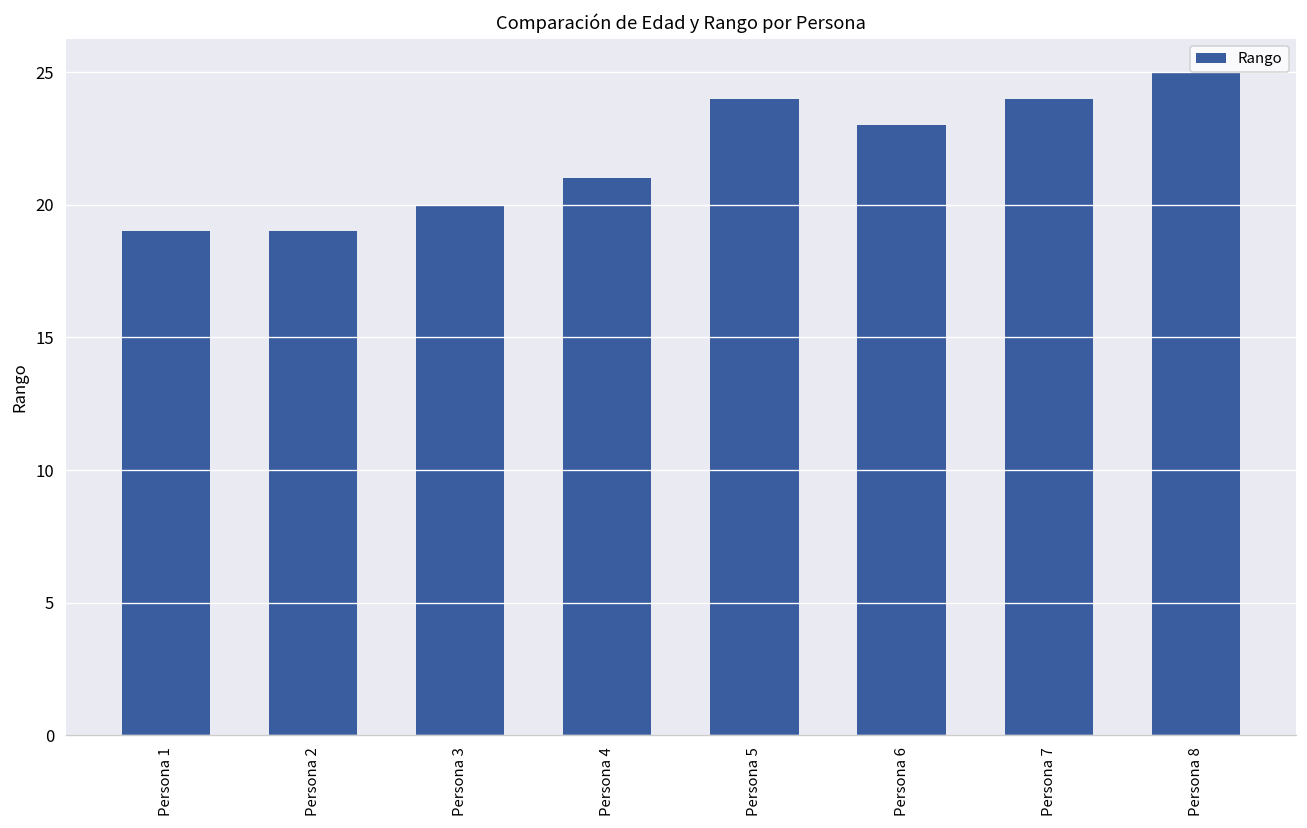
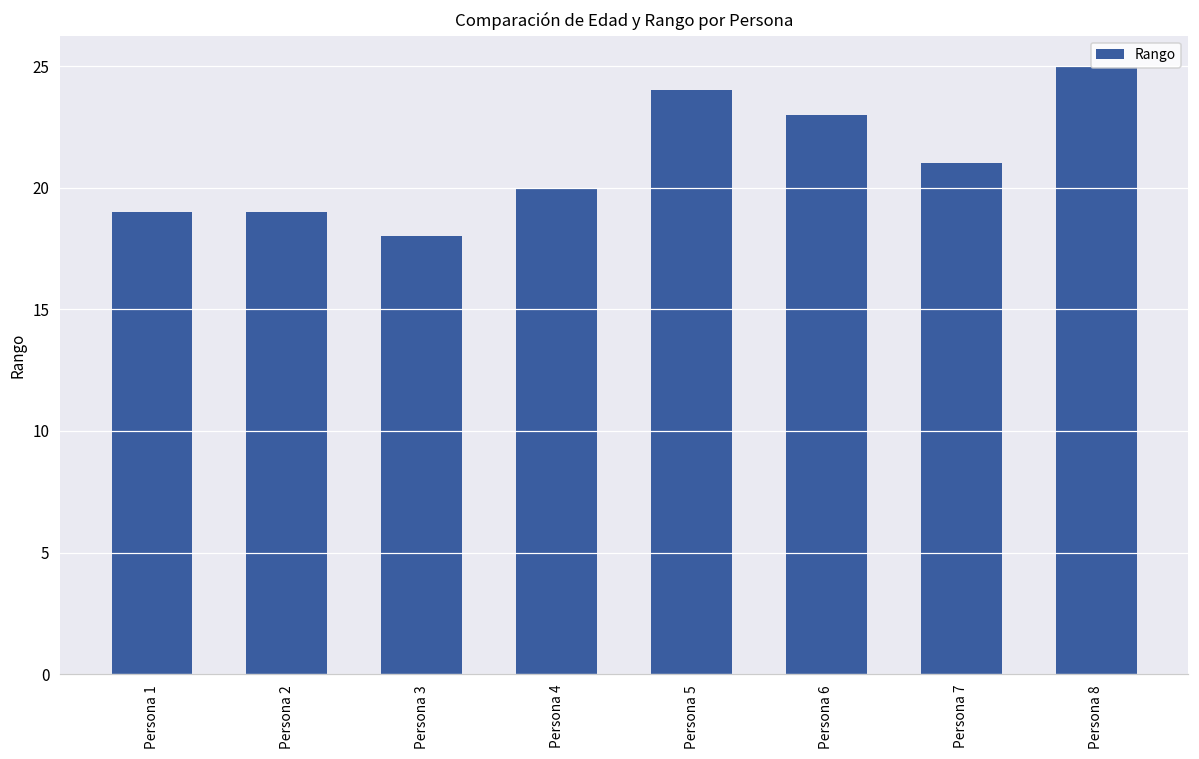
Persona 3: 20 -> 18
Persona 4: 21 -> 20
Persona 7: 24 -> 21
